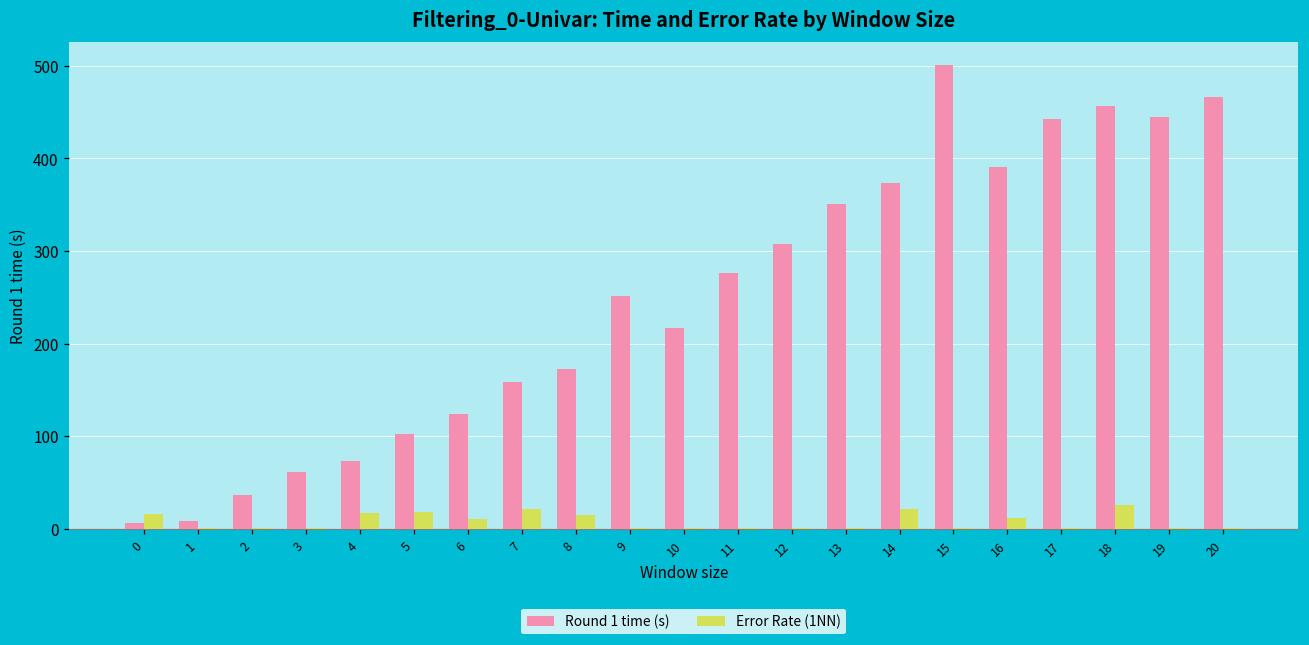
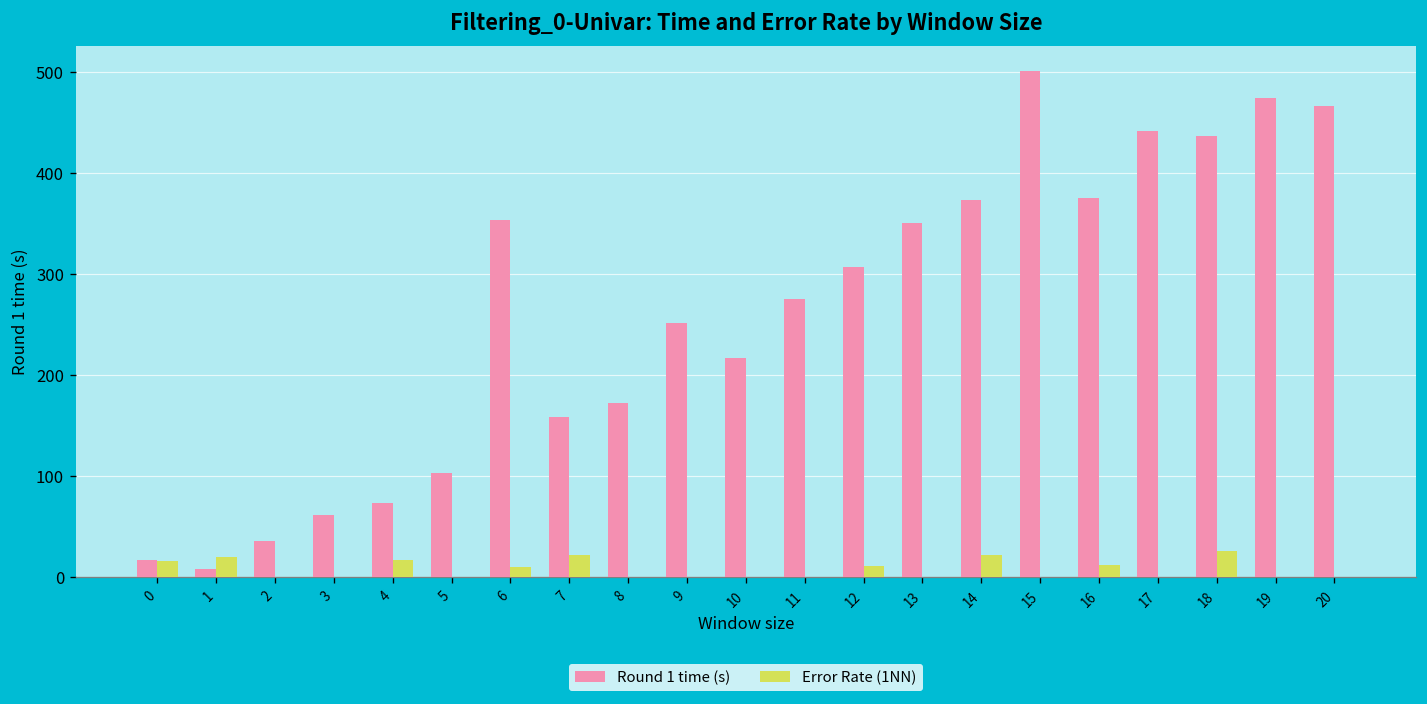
Round 1 time (s), 0: 10 -> 20
Error Rate (1NN), 1: 0 -> 20
Error Rate (1NN), 5: 20 -> 0
Round 1 time (s), 6: 120 -> 350
Error Rate (1NN), 8: 20 -> 0
Error Rate (1NN), 12: 0 -> 10
Round 1 time (s), 16: 390 -> 380
Round 1 time (s), 18: 460 -> 440
Round 1 time (s), 19: 440 -> 470
